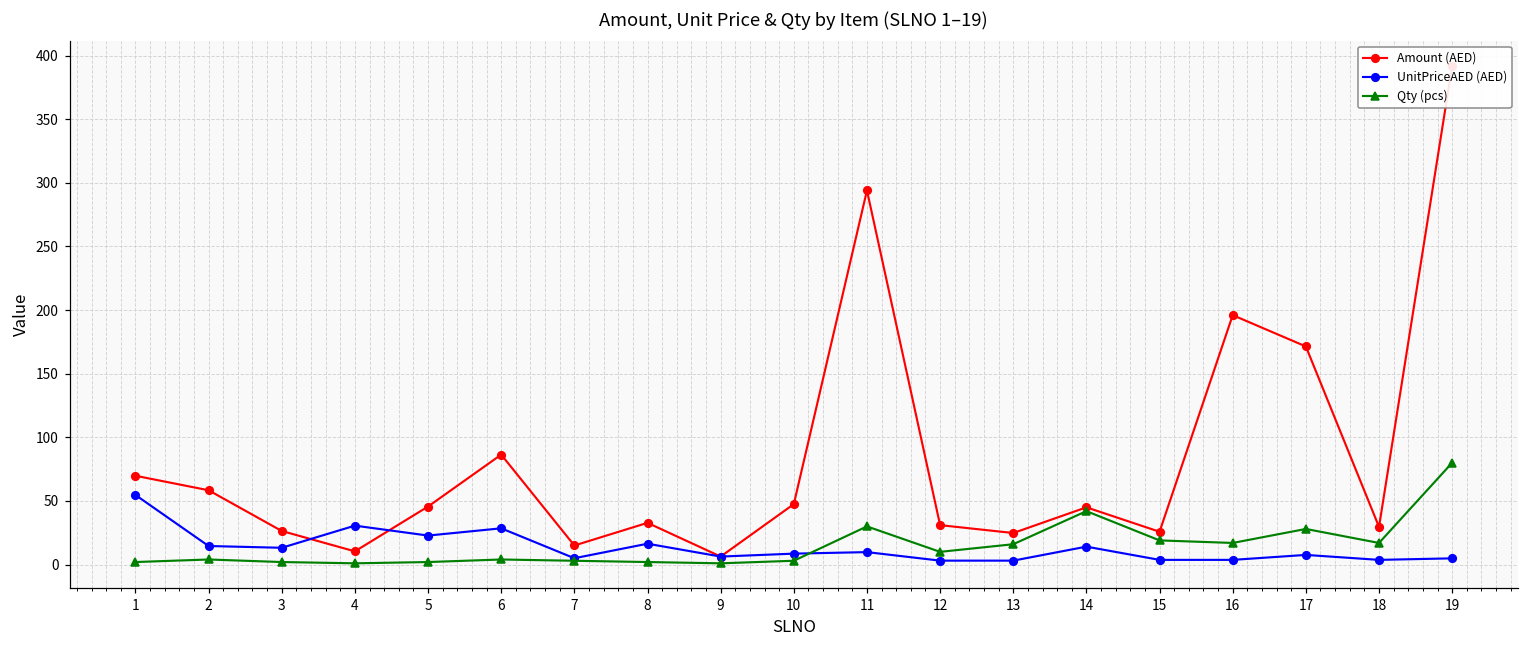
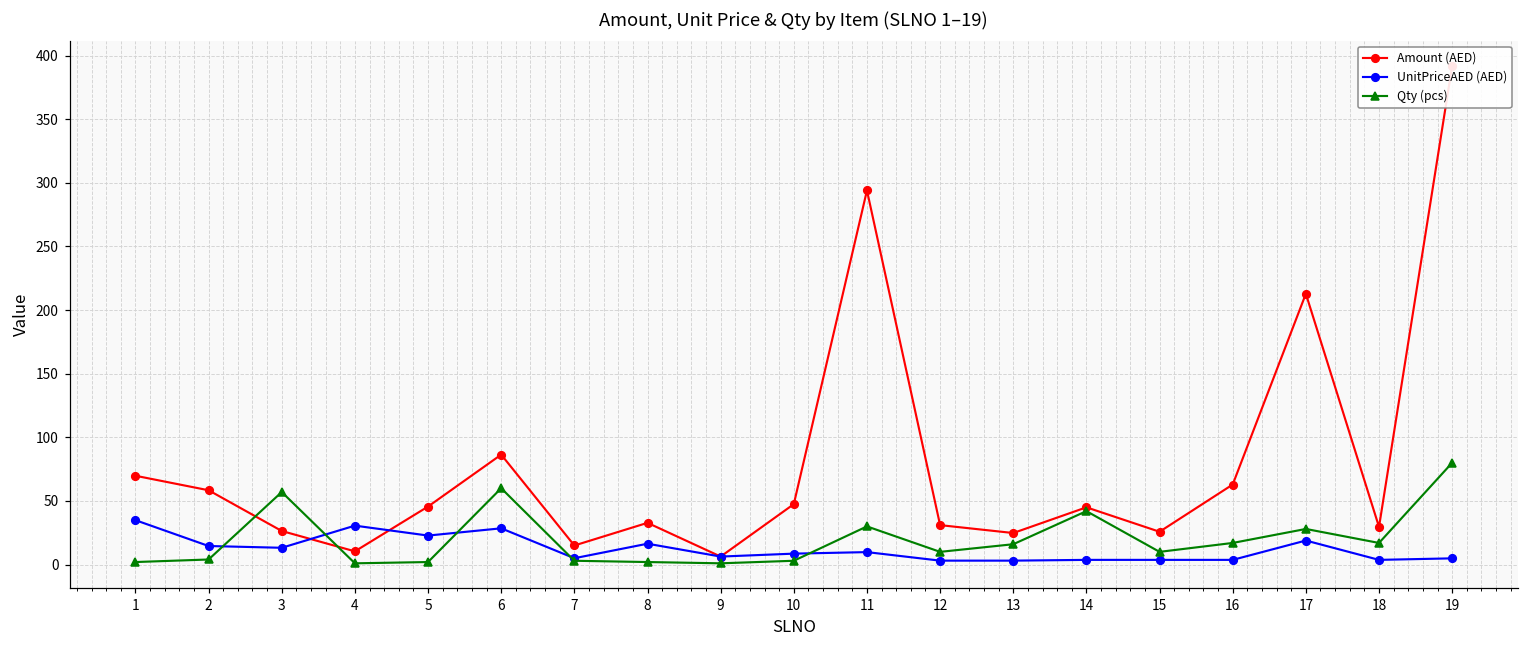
UnitPriceAED (AED), 1: 55 -> 35
Qty (pcs), 3: 2 -> 57
Qty (pcs), 6: 4 -> 60
UnitPriceAED (AED), 14: 14 -> 4
Qty (pcs), 15: 19 -> 10
Amount (AED), 16: 196 -> 63
Amount (AED), 17: 171 -> 213
UnitPriceAED (AED), 17: 8 -> 19
